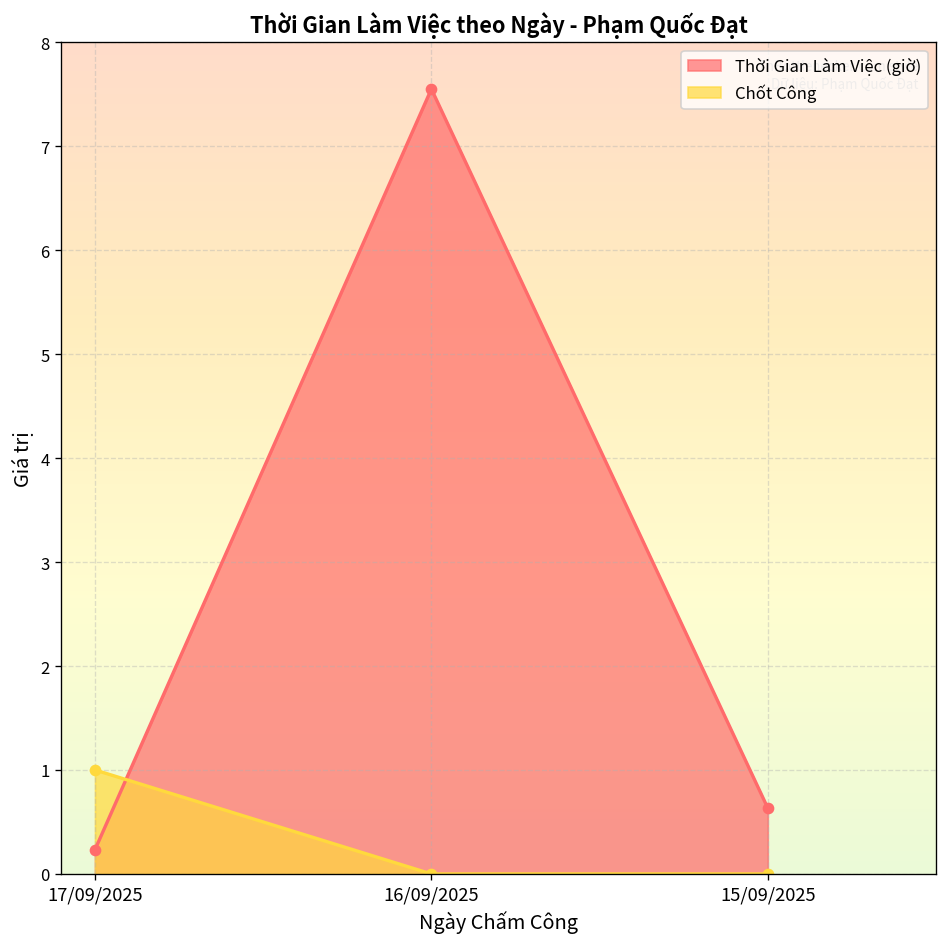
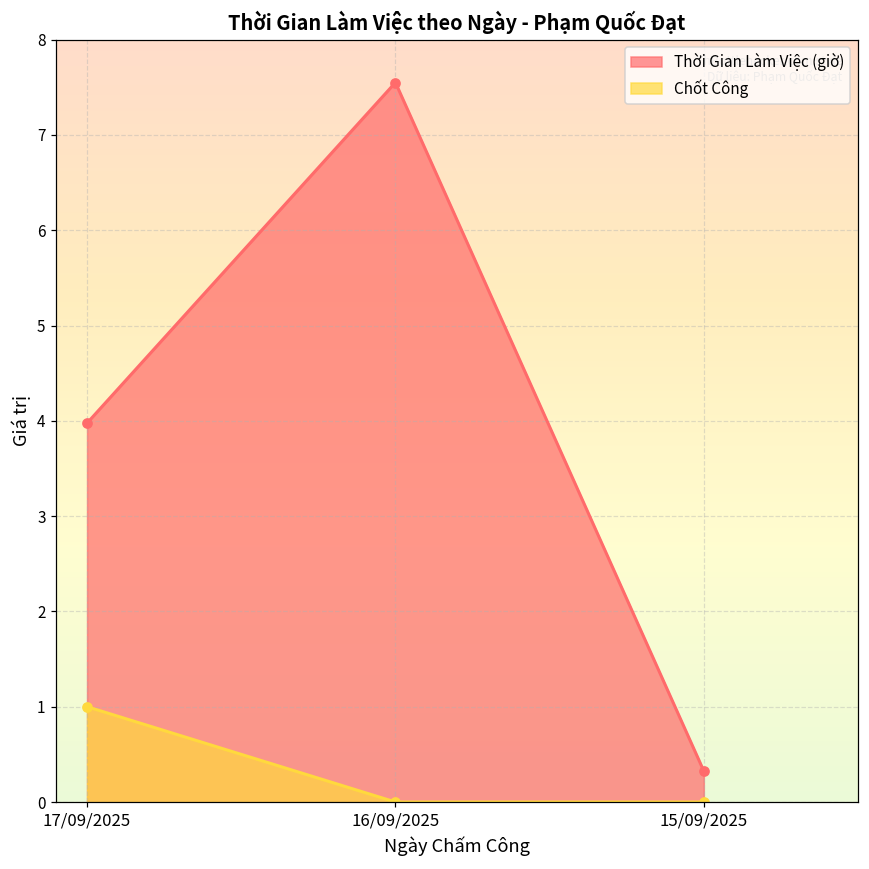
Thời Gian Làm Việc (giờ), 17/09/2025: 0.2 -> 4.0
Thời Gian Làm Việc (giờ), 15/09/2025: 0.6 -> 0.3
